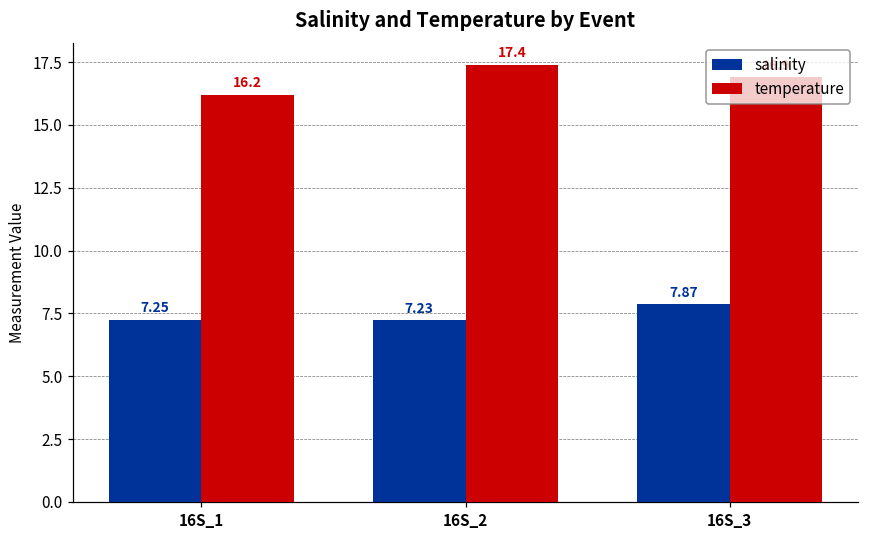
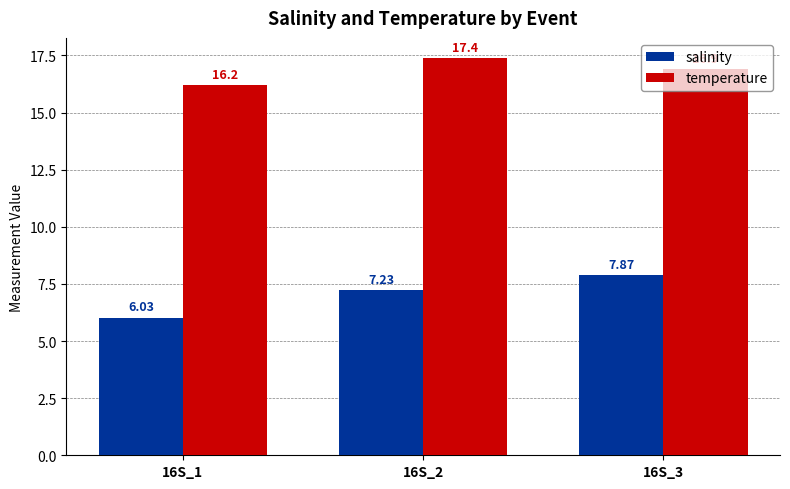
salinity, 16S_1: 7.25 -> 6.03
